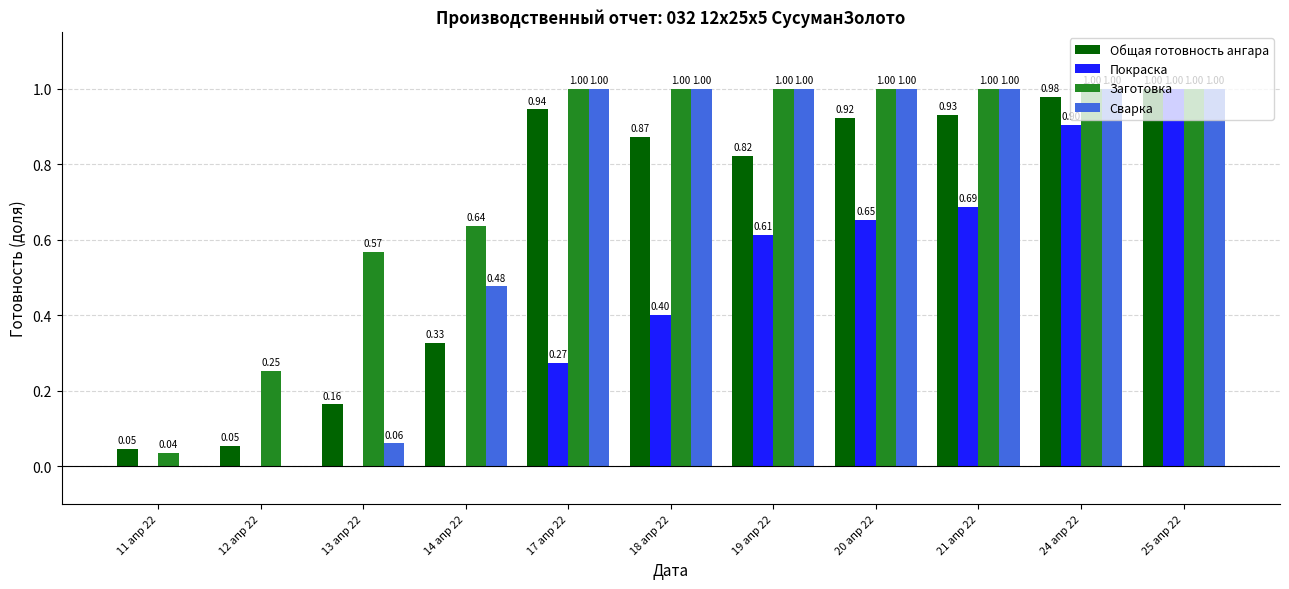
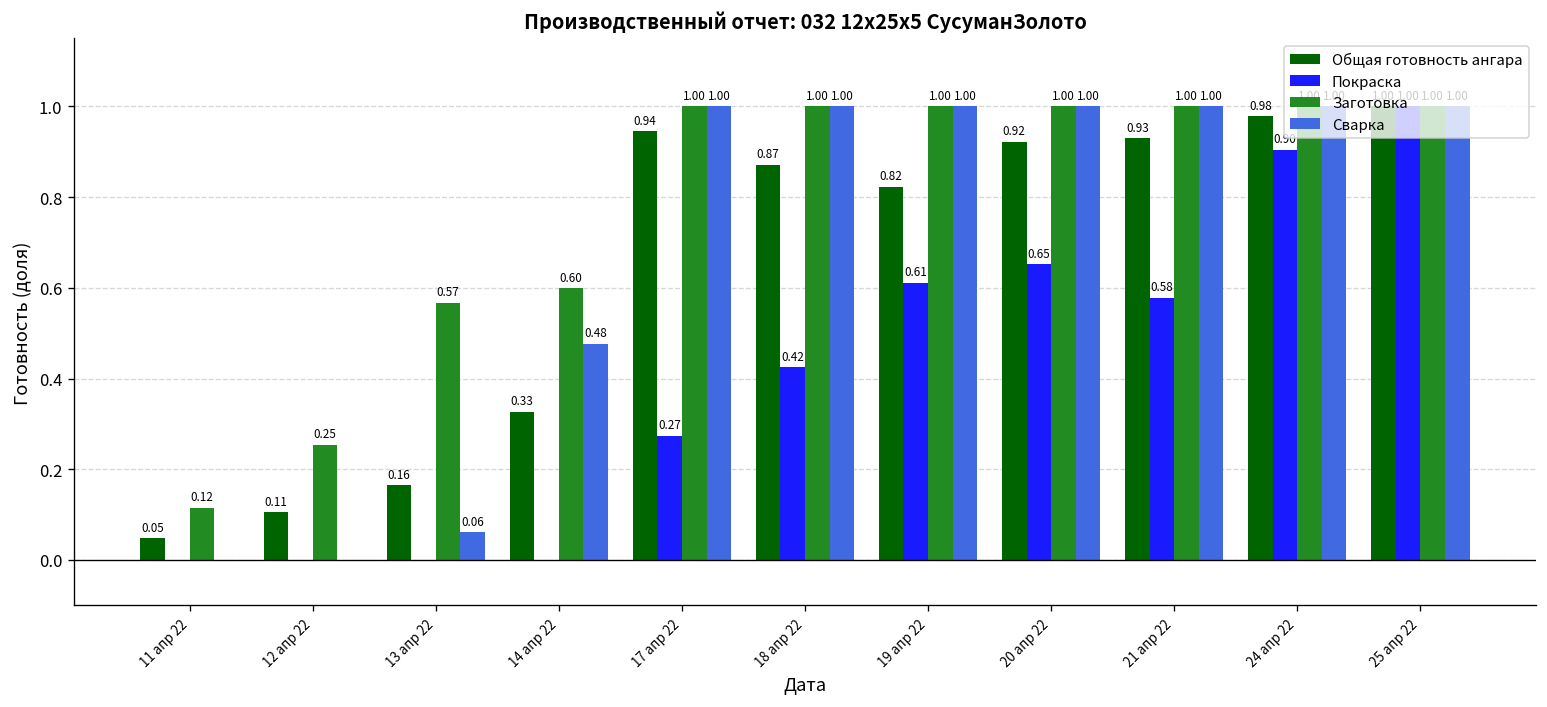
Заготовка, 11 апр 22: 0.04 -> 0.12
Общая готовность ангара, 12 апр 22: 0.05 -> 0.11
Заготовка, 14 апр 22: 0.64 -> 0.60
Покраска, 18 апр 22: 0.40 -> 0.42
Покраска, 21 апр 22: 0.69 -> 0.58
